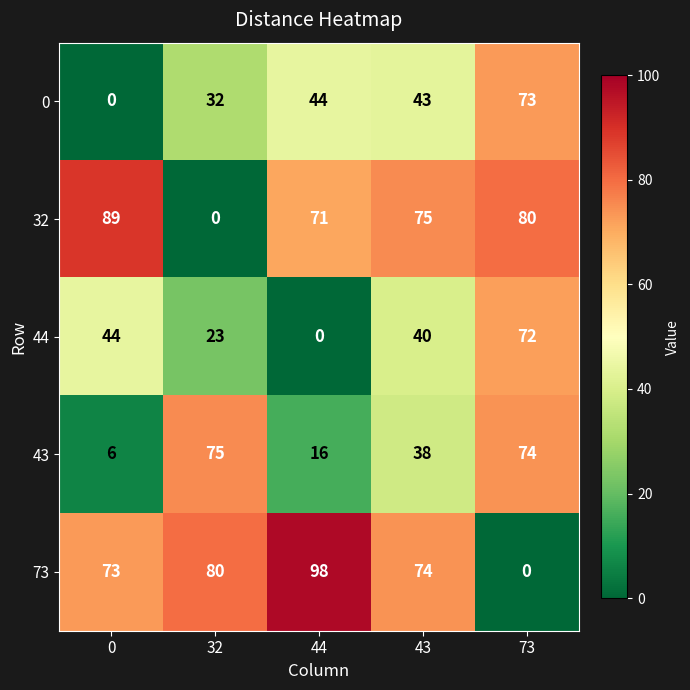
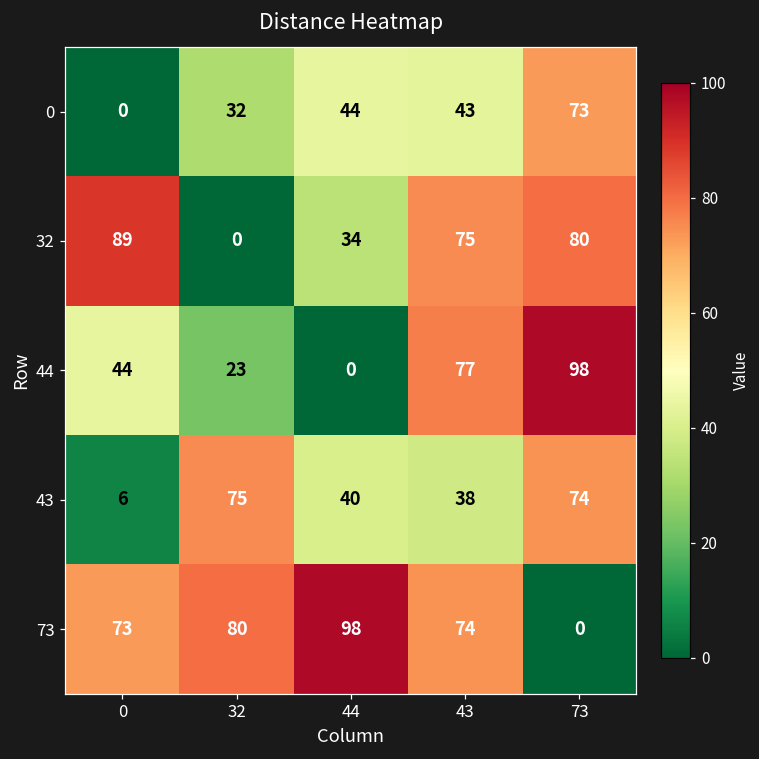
32, 44: 71 -> 34
44, 43: 40 -> 77
44, 73: 72 -> 98
43, 44: 16 -> 40
